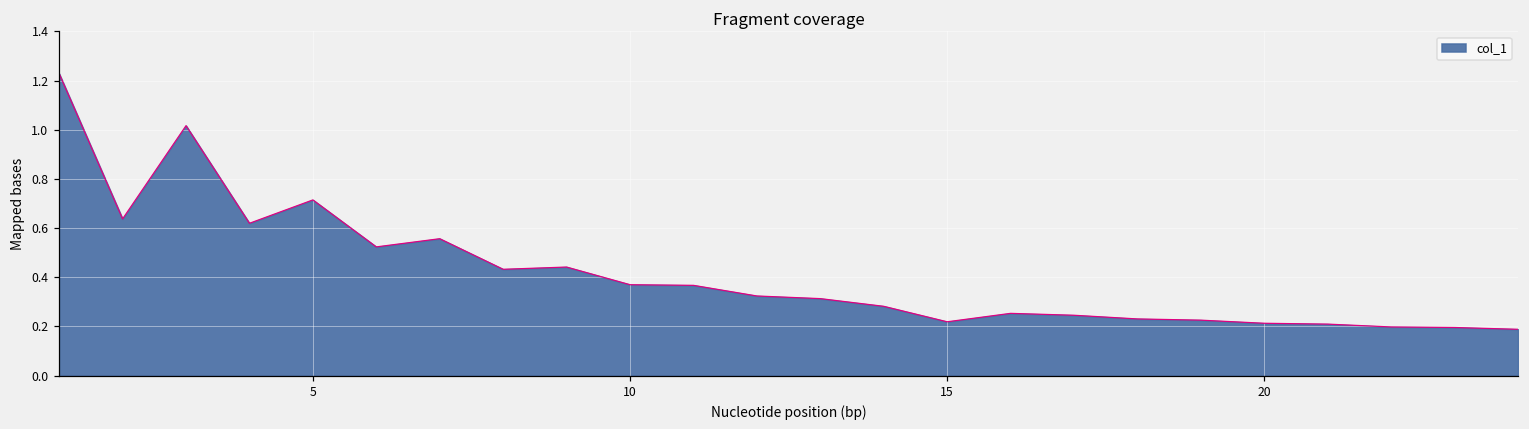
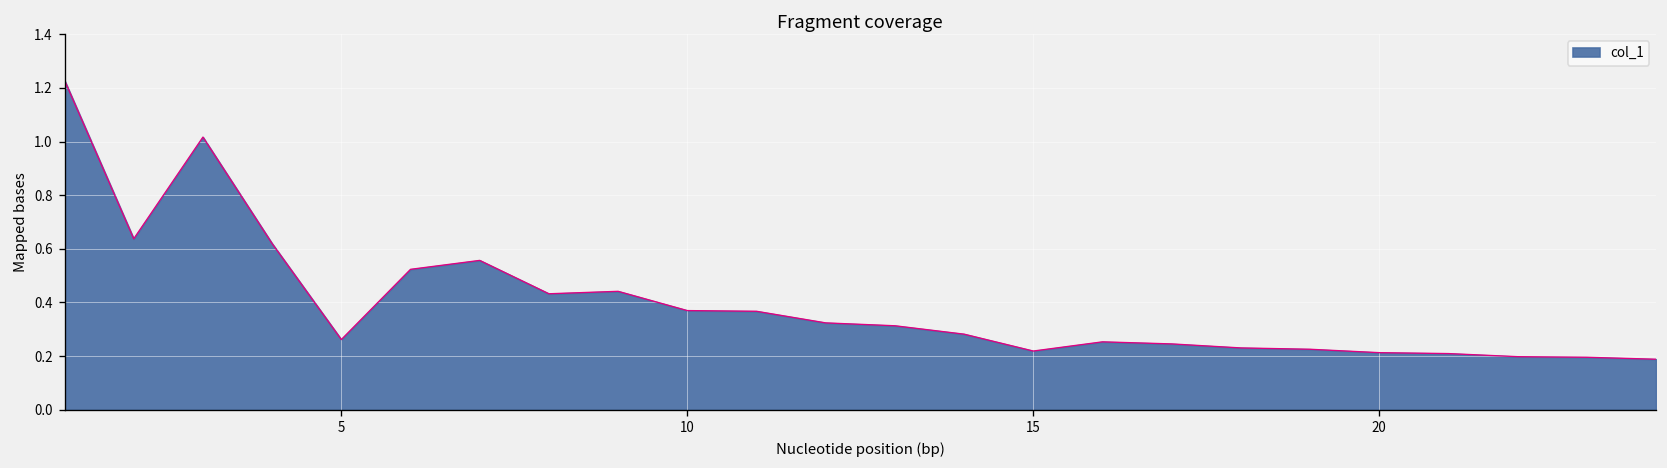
5: 0.71 -> 0.26
